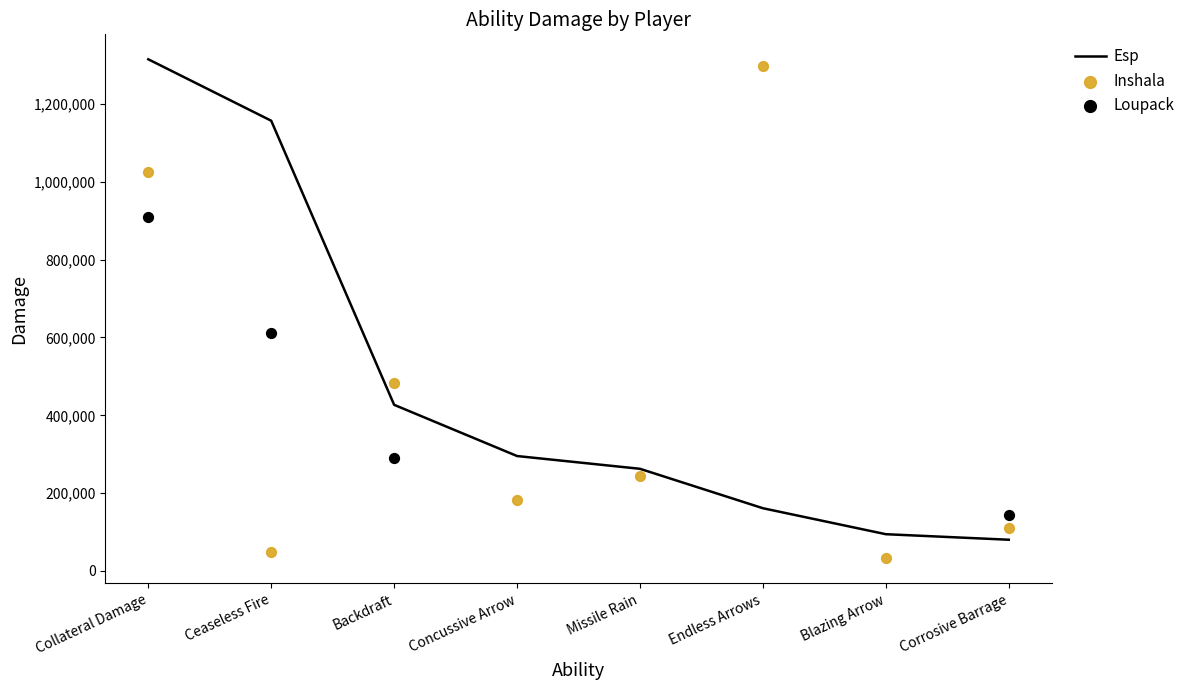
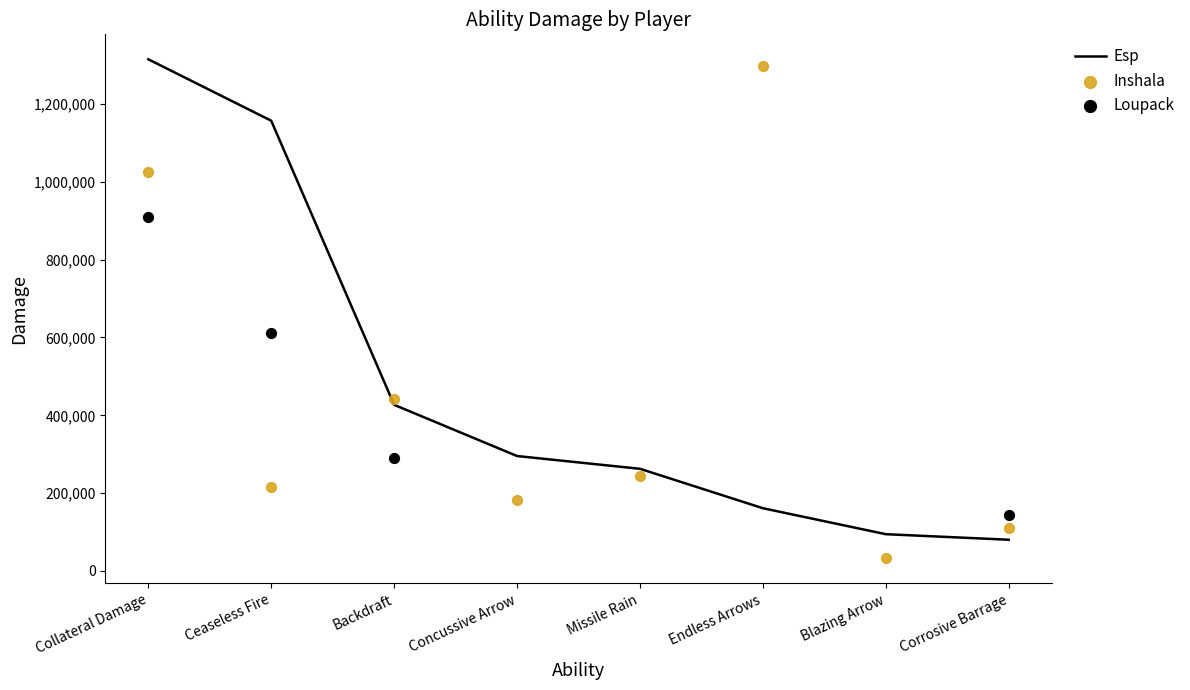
Inshala, Ceaseless Fire: 50,000 -> 220,000
Inshala, Backdraft: 480,000 -> 440,000
